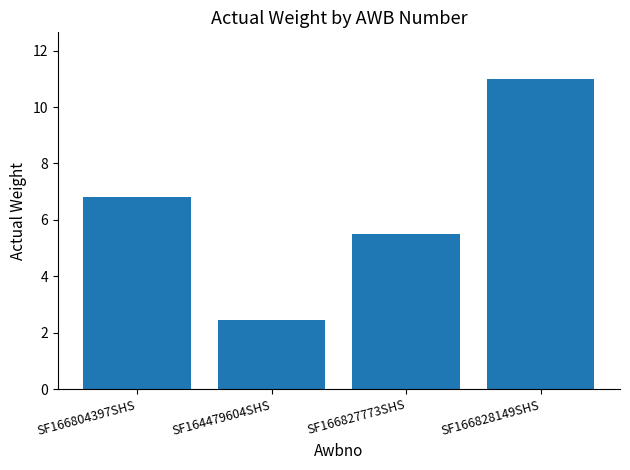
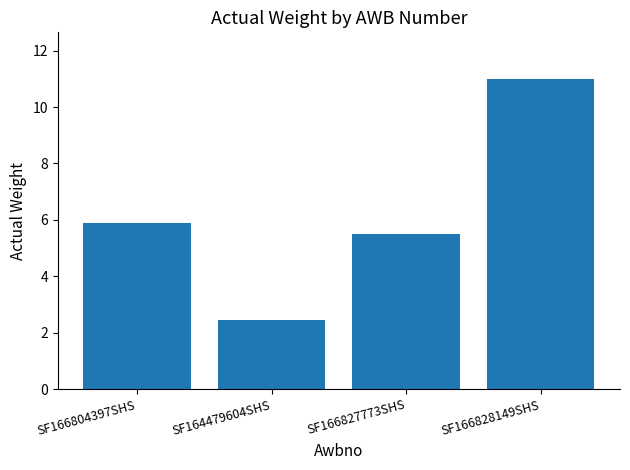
SF166804397SHS: 6.8 -> 5.9
